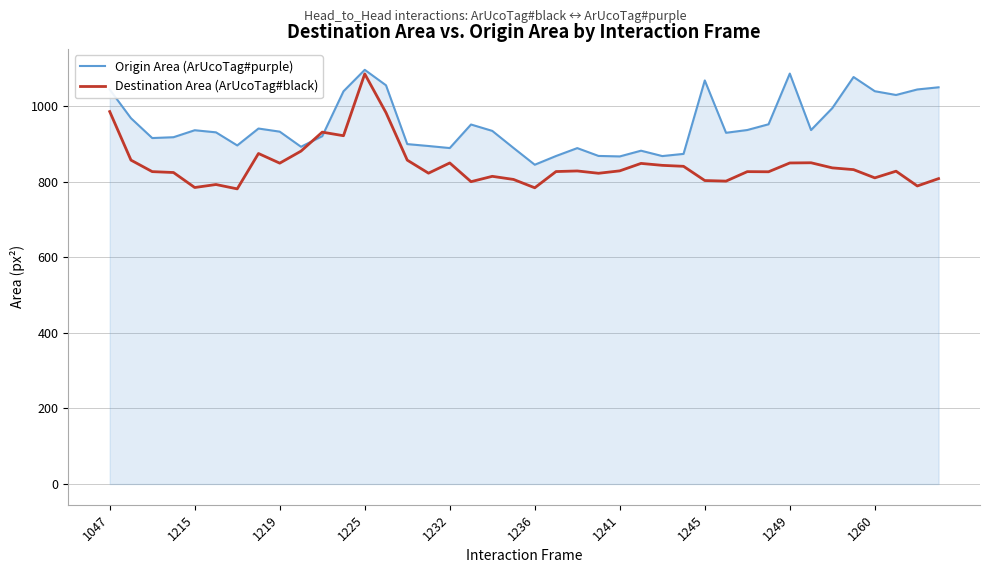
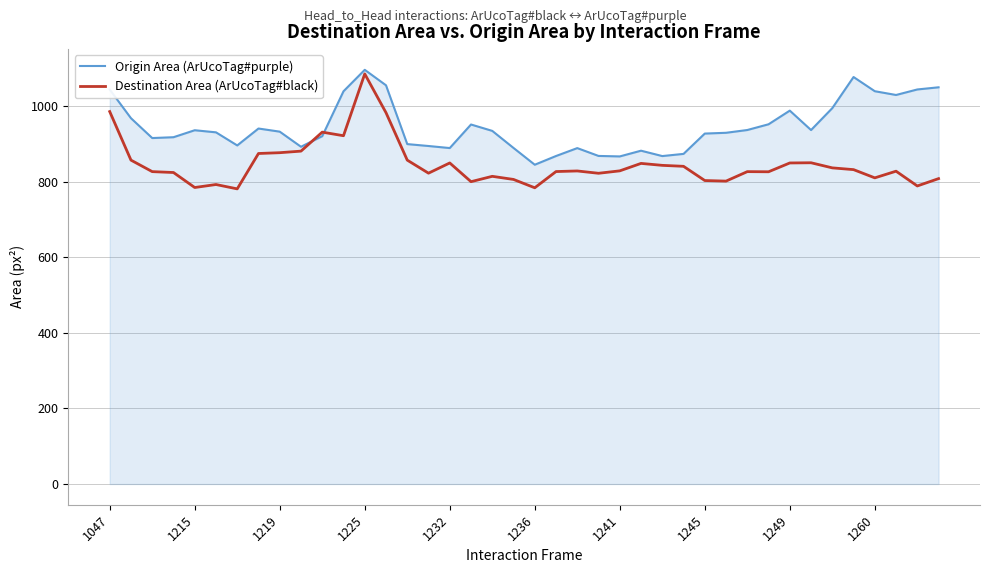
Destination Area (ArUcoTag#black), 1219: 850 -> 880
Origin Area (ArUcoTag#purple), 1245: 1070 -> 930
Origin Area (ArUcoTag#purple), 1249: 1090 -> 990
